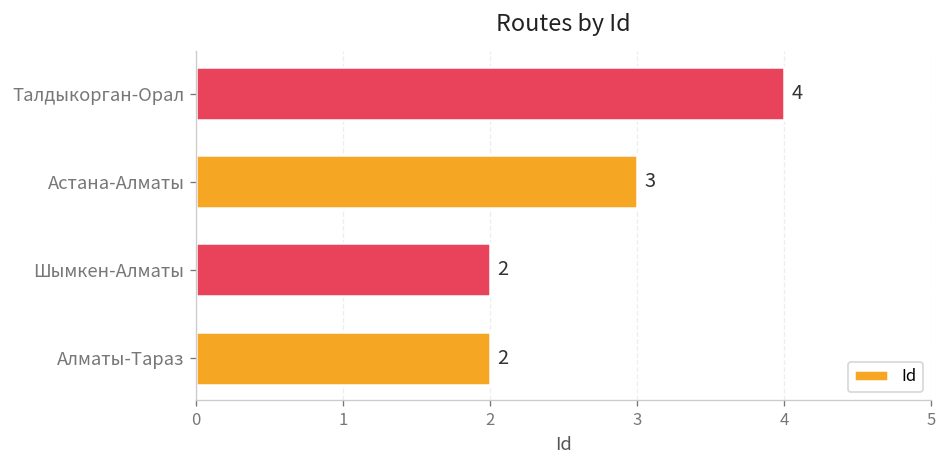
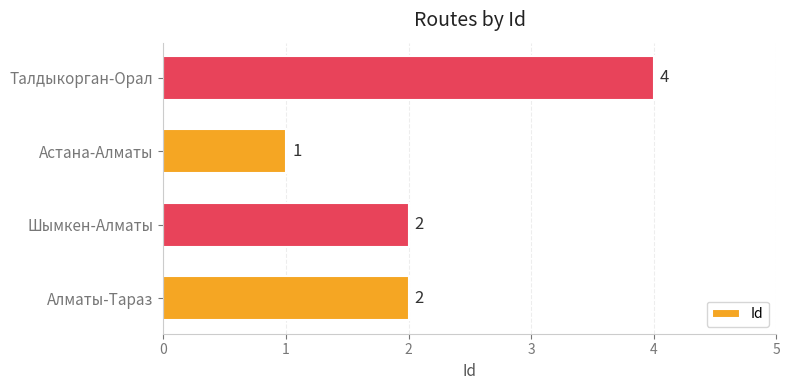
Астана-Алматы: 3 -> 1
